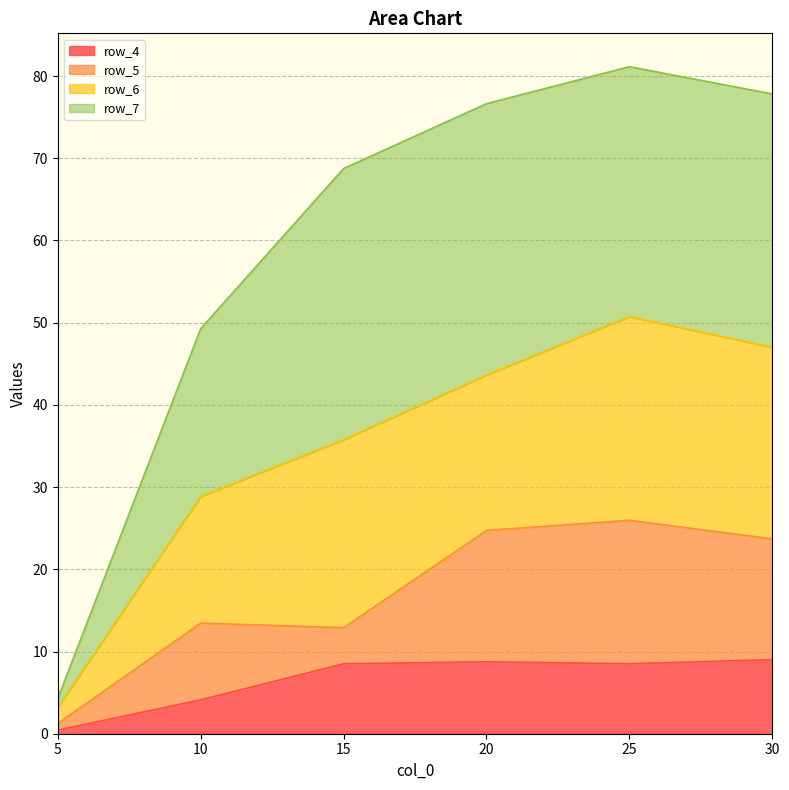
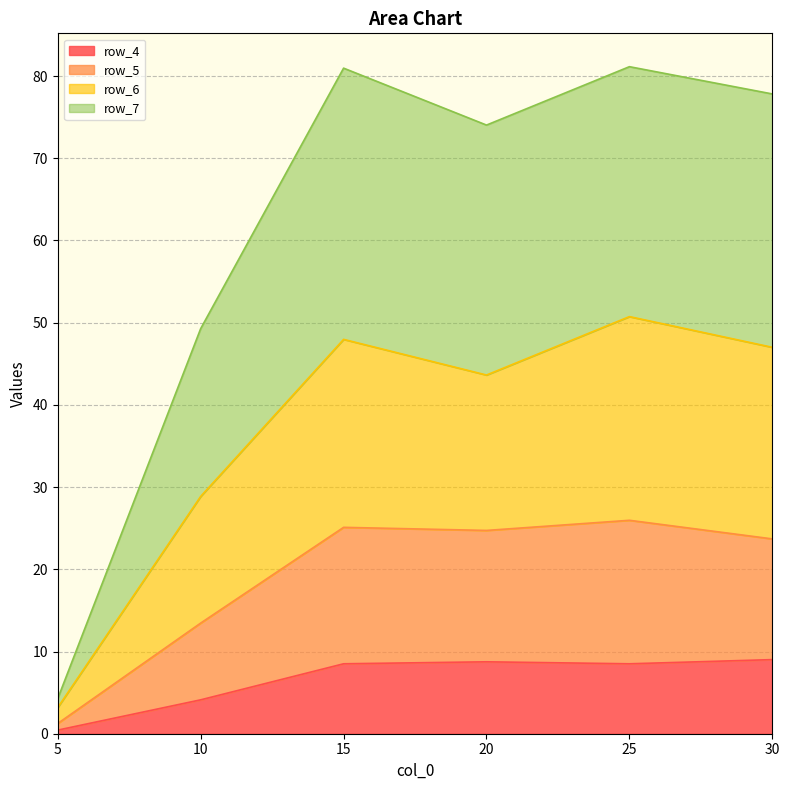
row_5, 15: 4 -> 17
row_7, 20: 33 -> 30
